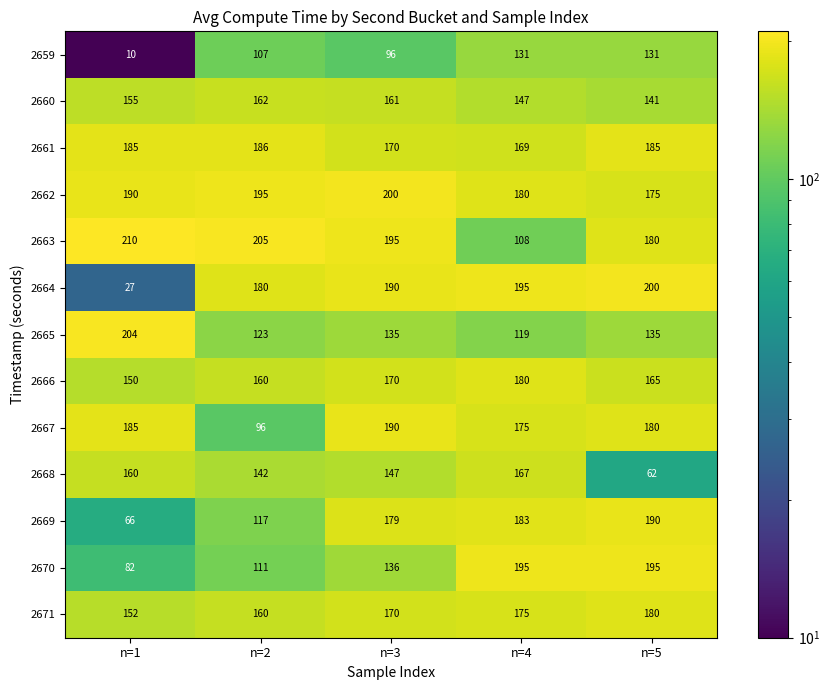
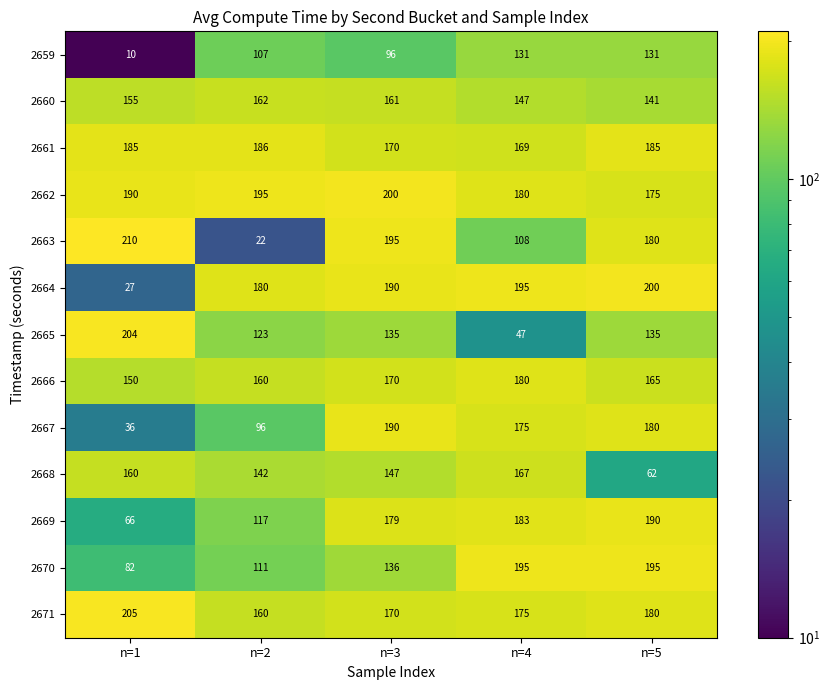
2663, n=2: 205 -> 22
2665, n=4: 119 -> 47
2667, n=1: 185 -> 36
2671, n=1: 152 -> 205
